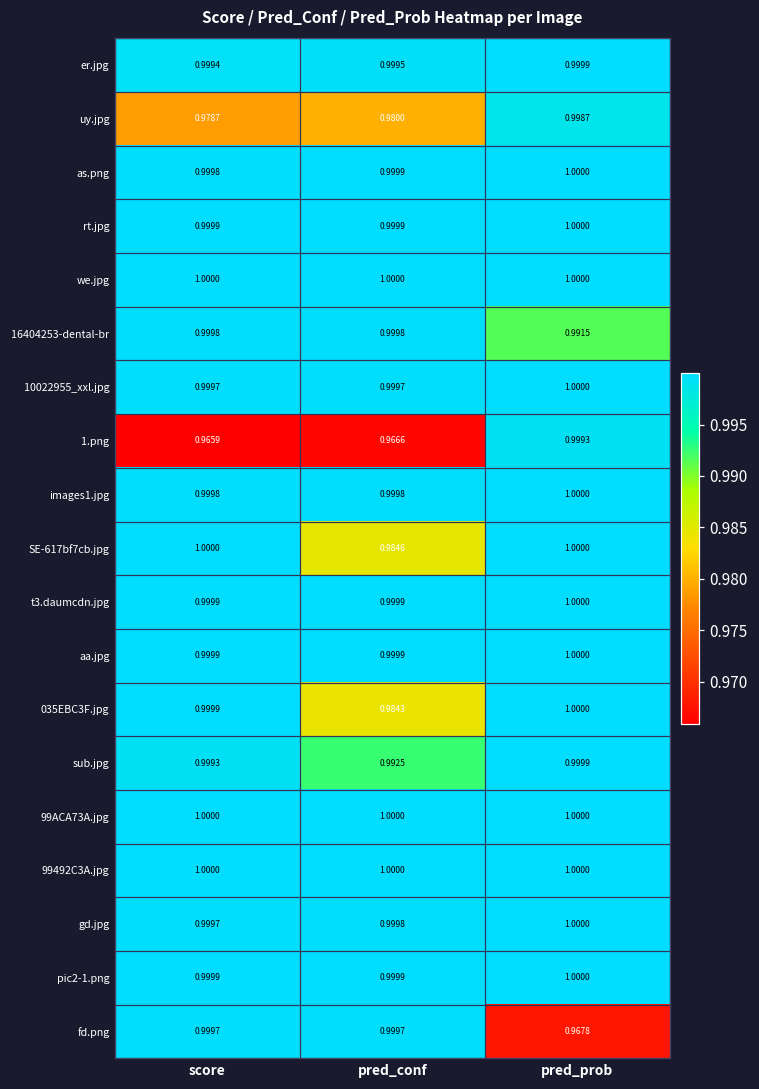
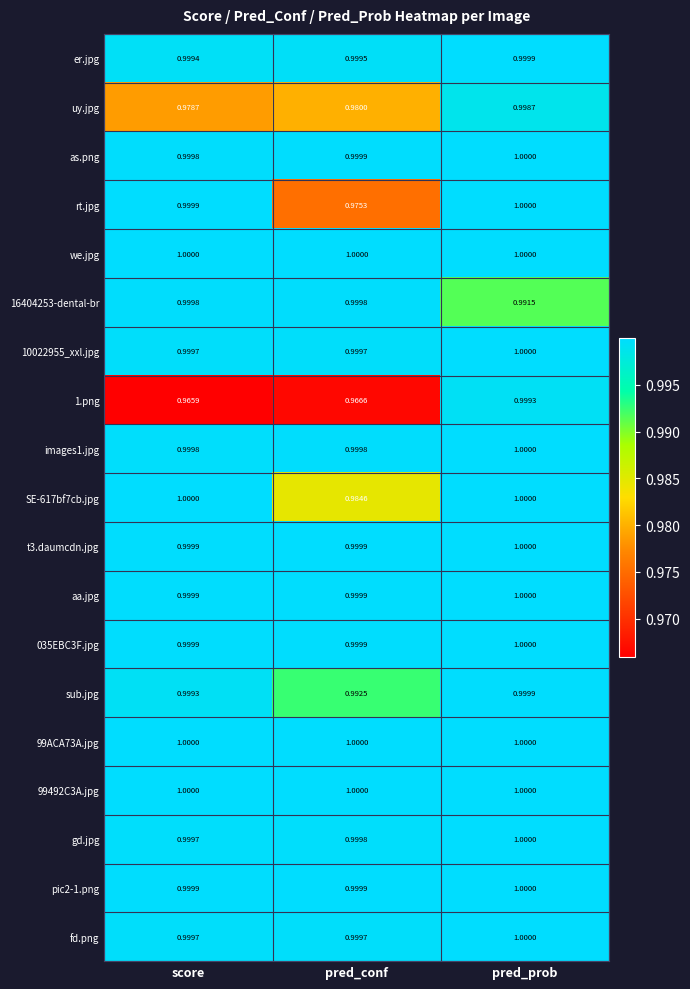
rt.jpg, pred_conf: 0.9999 -> 0.9753
035EBC3F.jpg, pred_conf: 0.9843 -> 0.9999
fd.png, pred_prob: 0.9678 -> 1.0000
